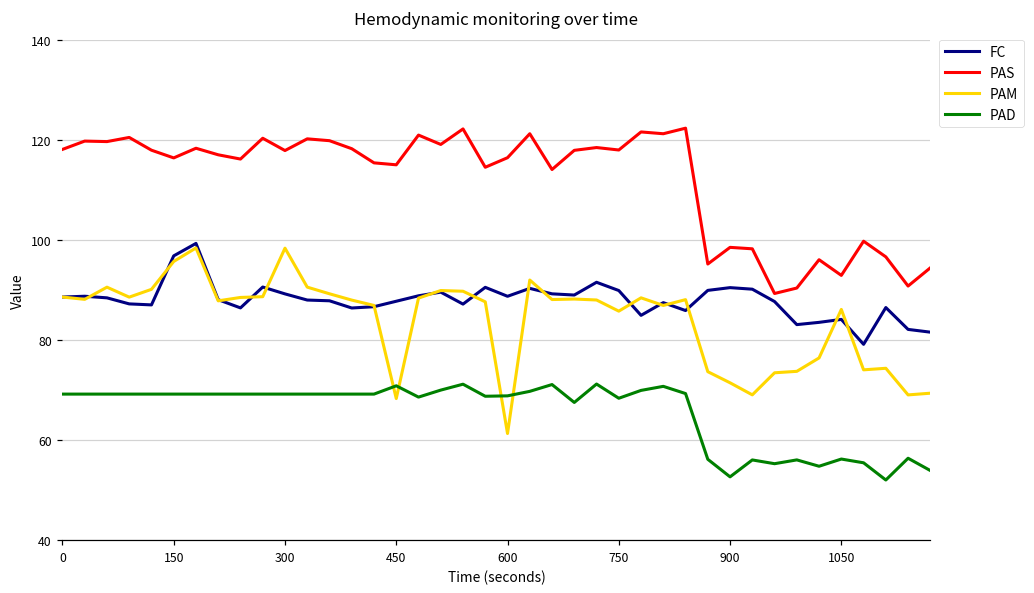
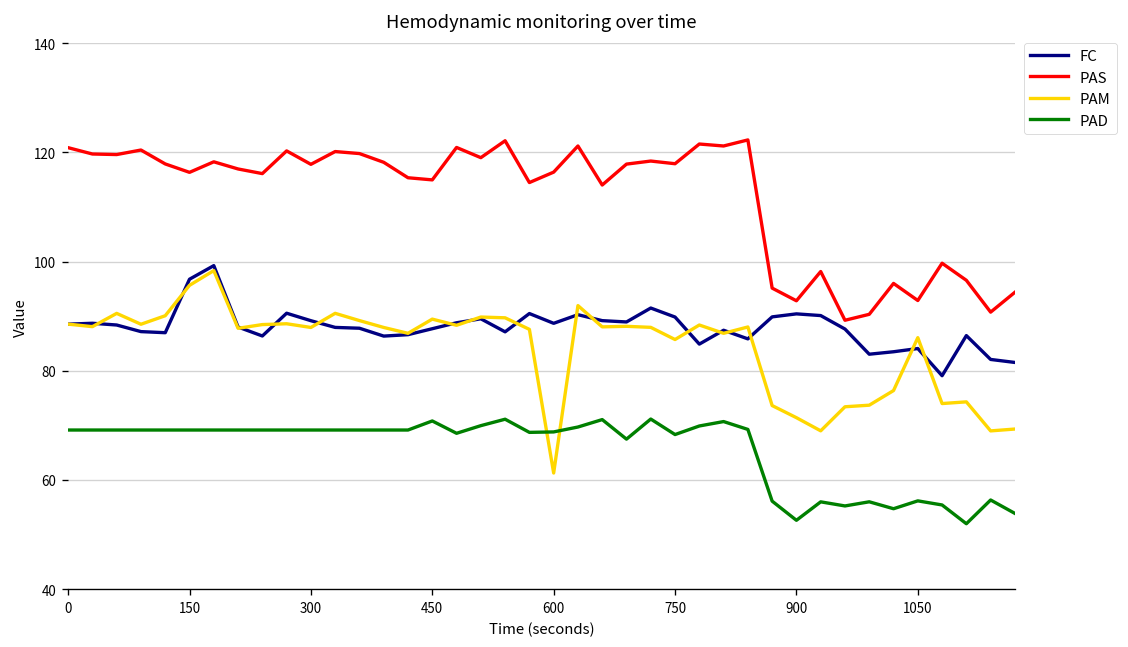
PAS, 0: 118 -> 121
PAM, 300: 98 -> 88
PAM, 450: 68 -> 89
PAS, 900: 98 -> 93
